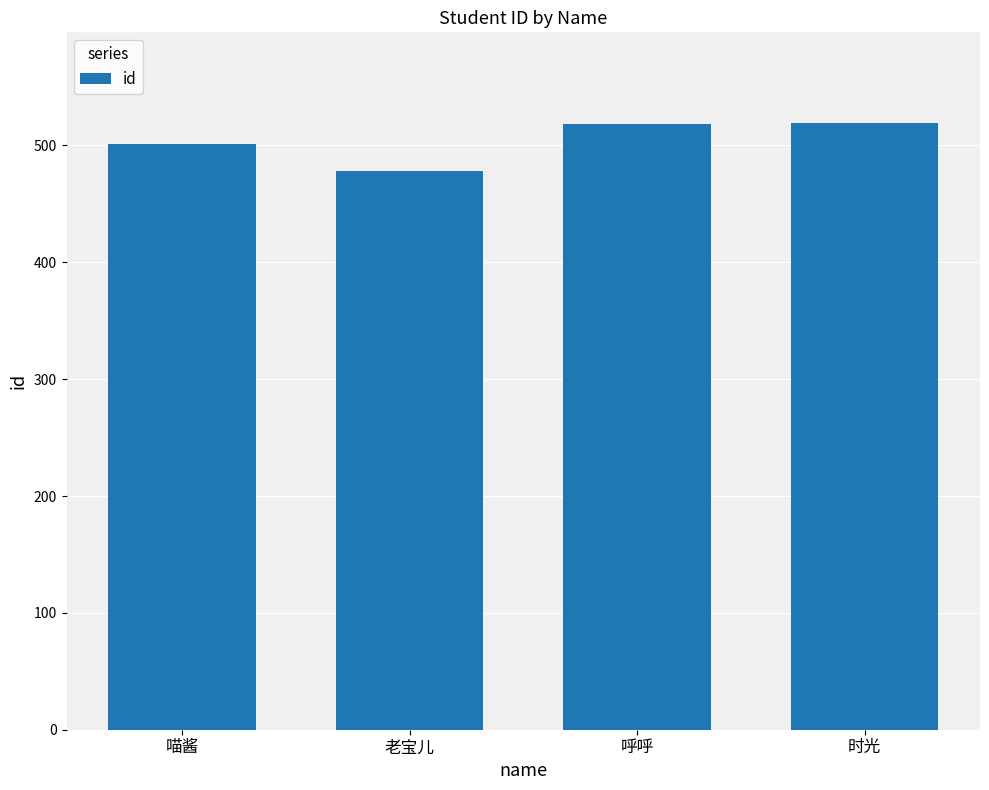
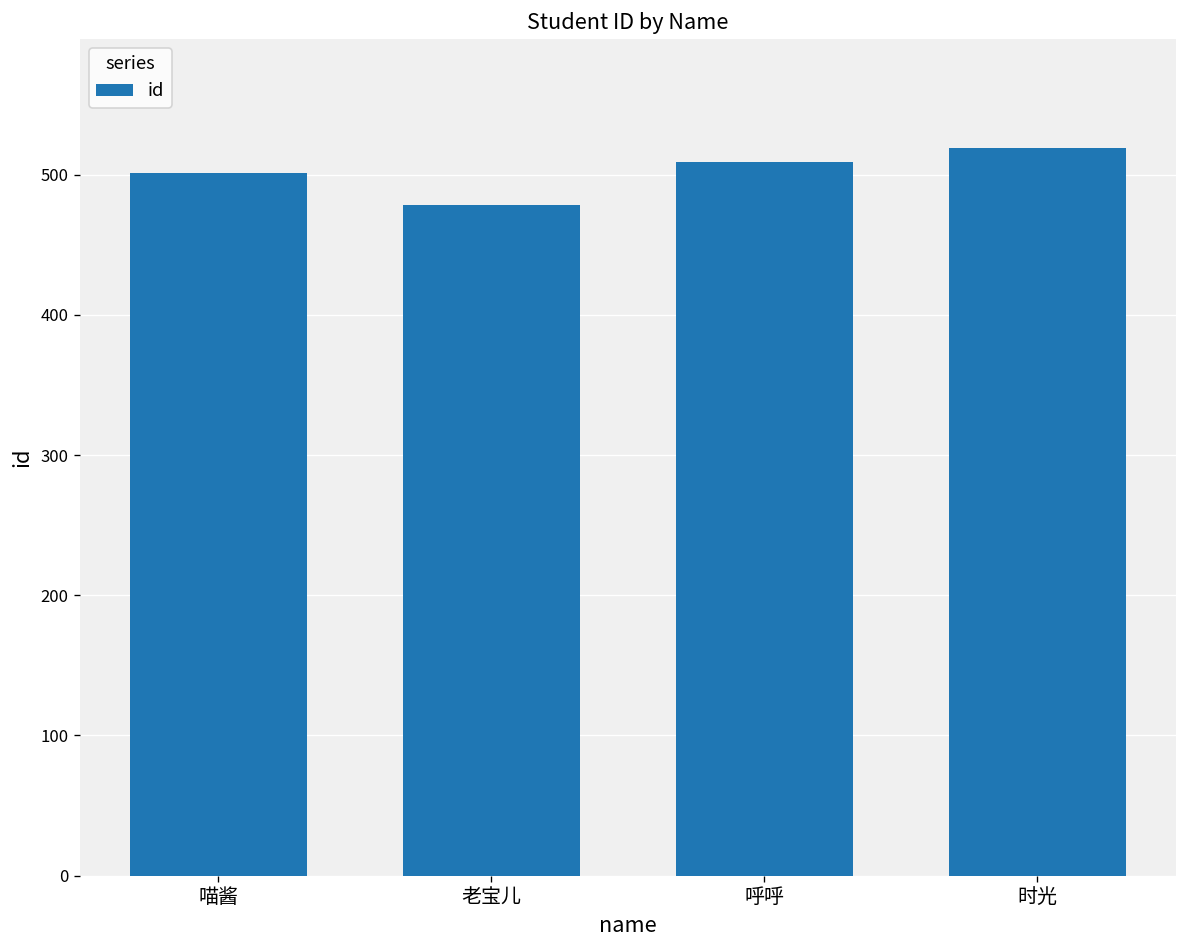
呼呼: 518 -> 509
